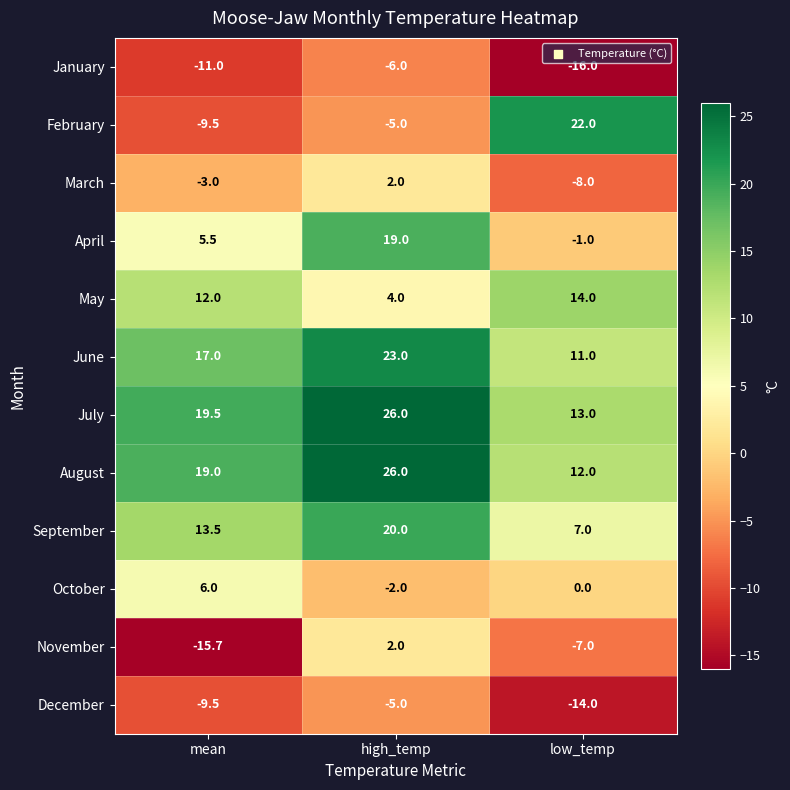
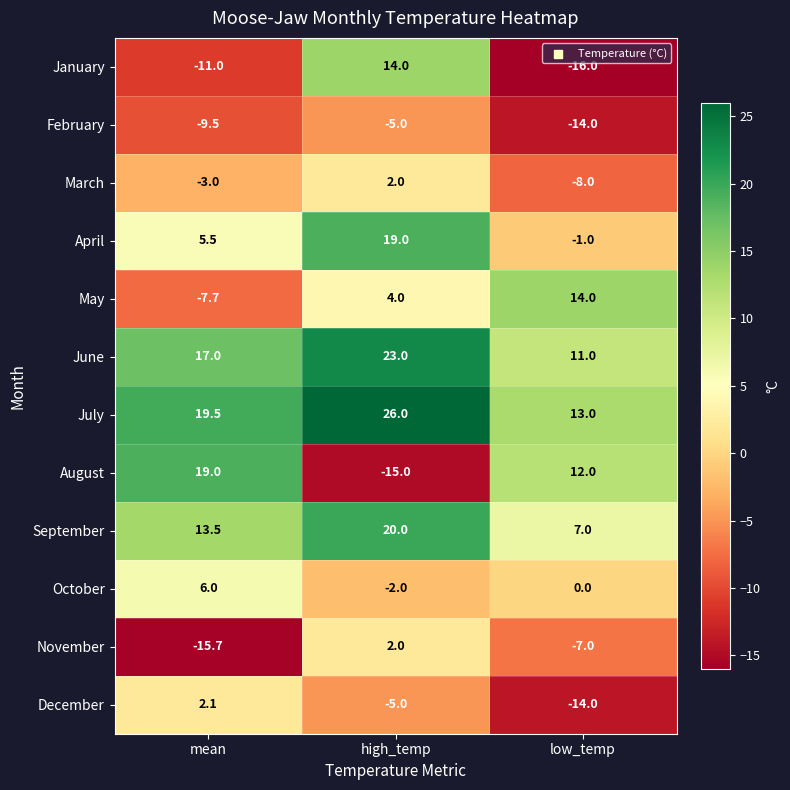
January, high_temp: -6.0 -> 14.0
February, low_temp: 22.0 -> -14.0
May, mean: 12.0 -> -7.7
August, high_temp: 26.0 -> -15.0
December, mean: -9.5 -> 2.1
